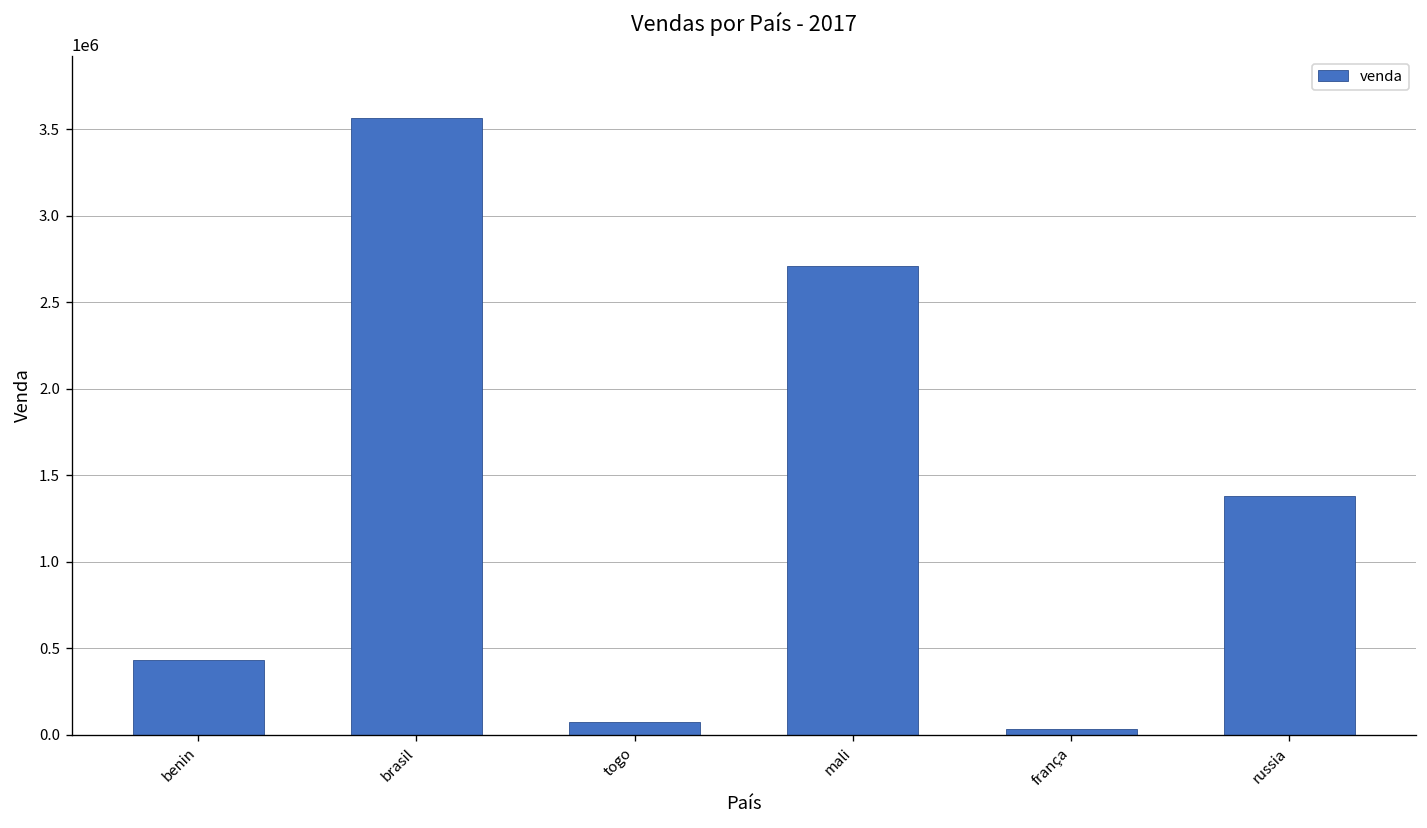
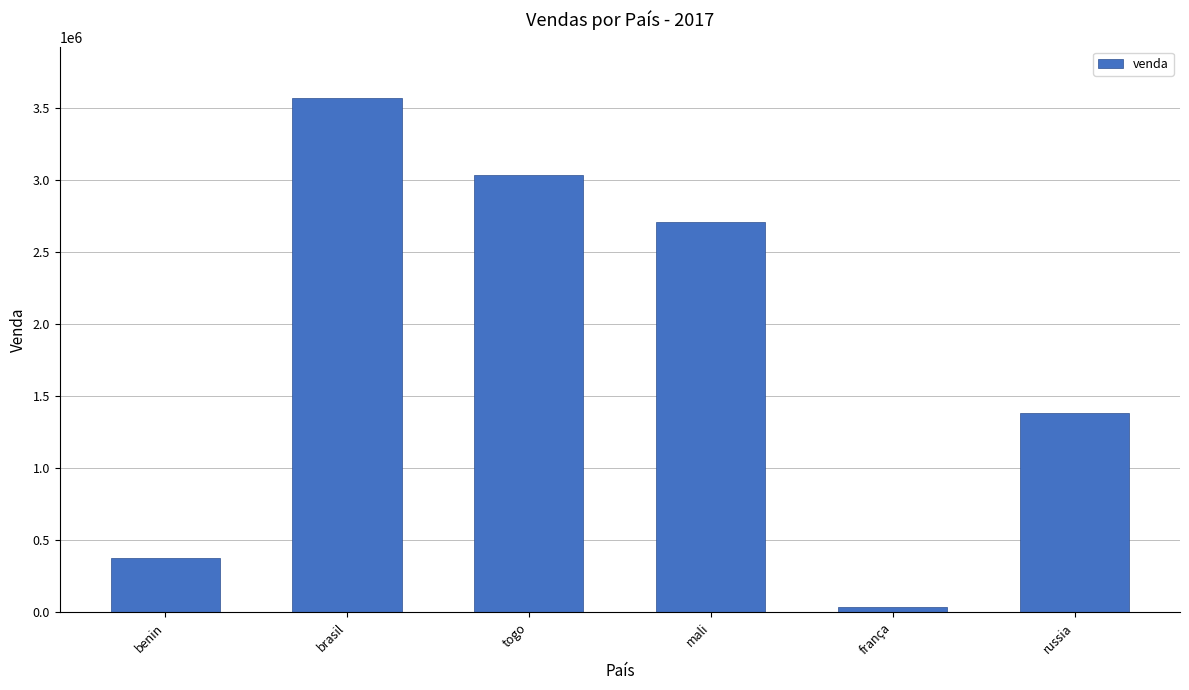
benin: 440000 -> 380000
togo: 80000 -> 3030000
